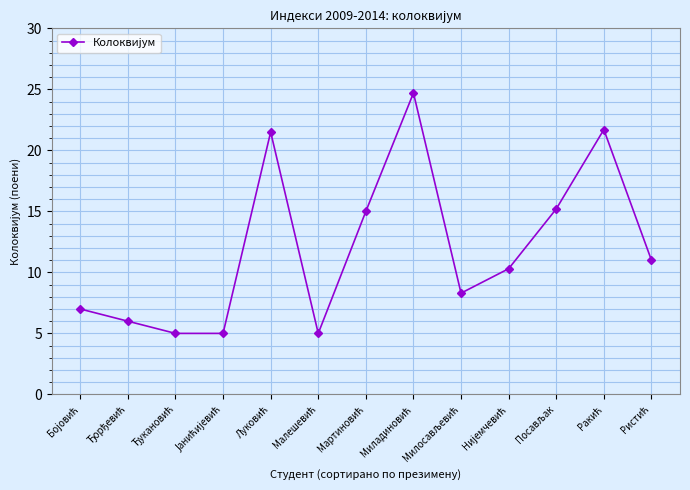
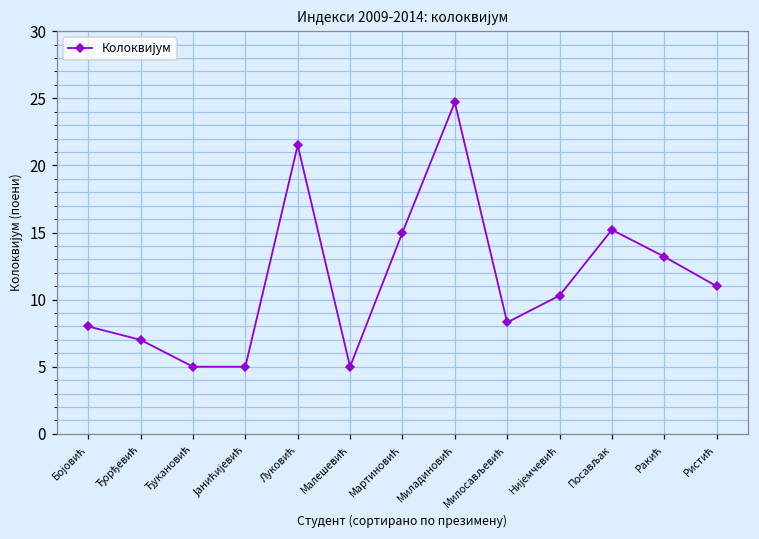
Бојовић: 7 -> 8
Ђорђевић: 6 -> 7
Ракић: 21.7 -> 13.2
